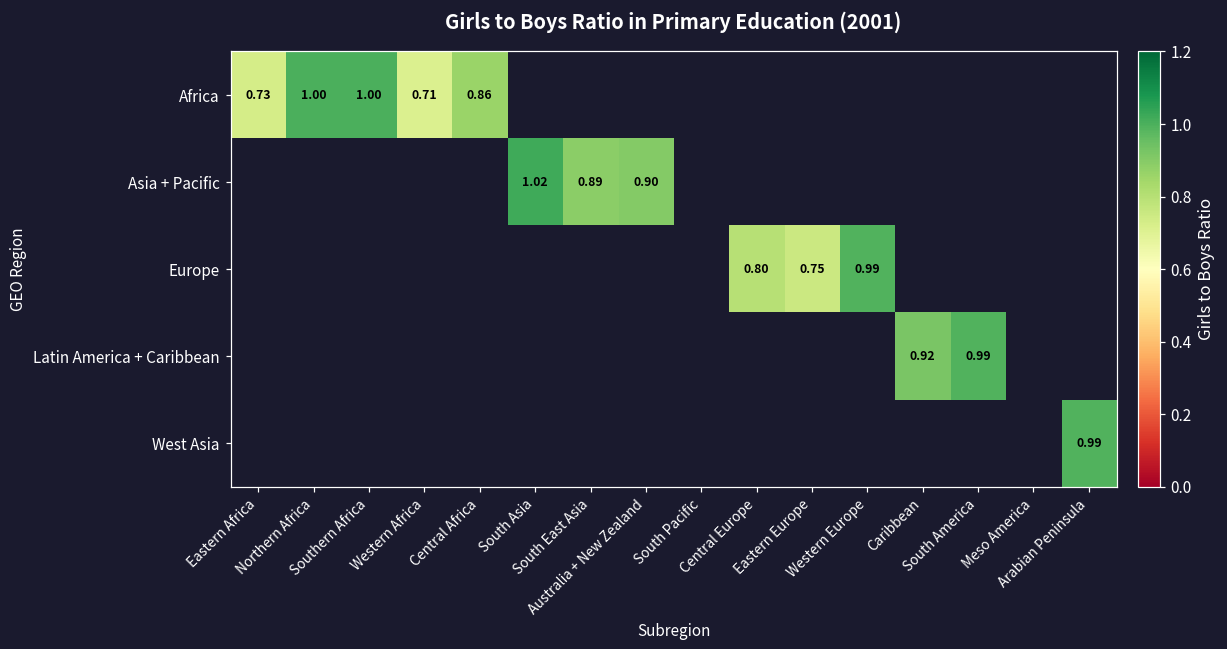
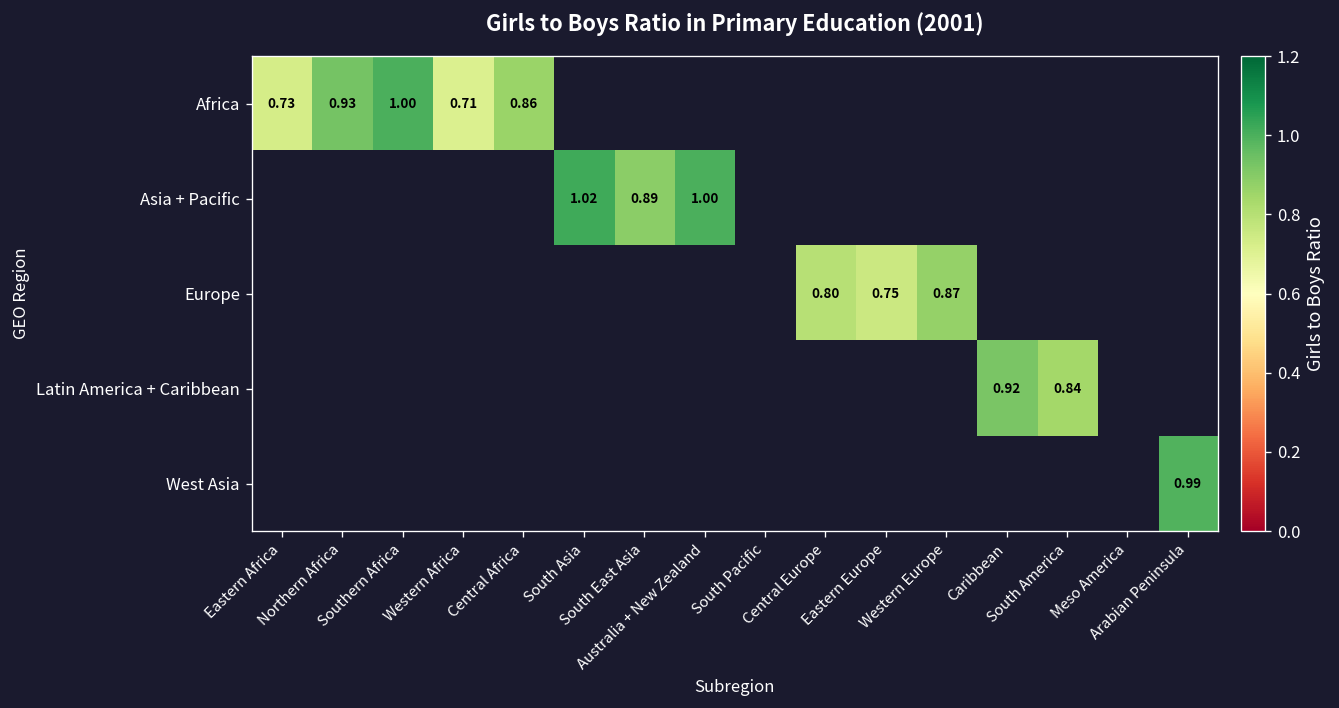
Africa, Northern Africa: 1.00 -> 0.93
Asia + Pacific, Australia + New Zealand: 0.90 -> 1.00
Europe, Western Europe: 0.99 -> 0.87
Latin America + Caribbean, South America: 0.99 -> 0.84
